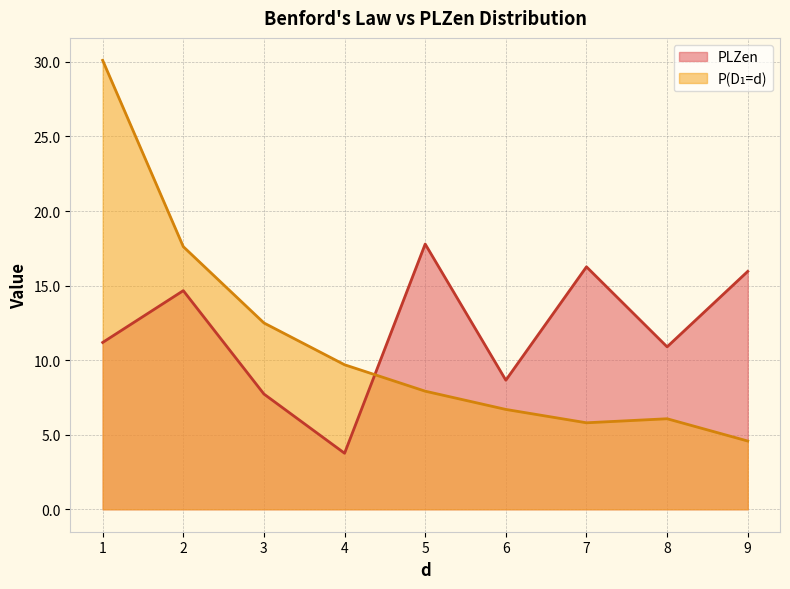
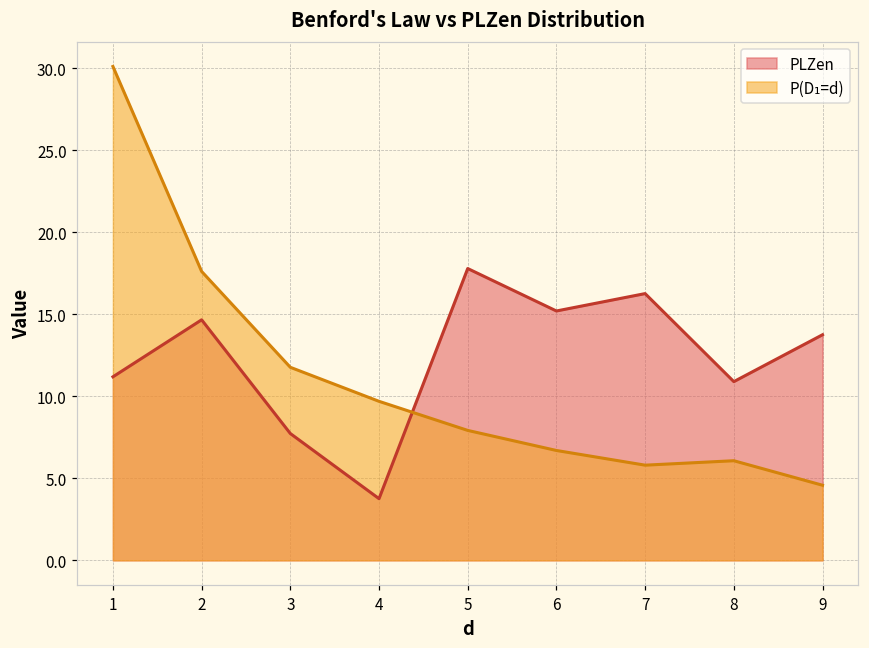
P(D₁=d), 3: 12.5 -> 11.8
PLZen, 6: 8.7 -> 15.2
PLZen, 9: 16.0 -> 13.7
